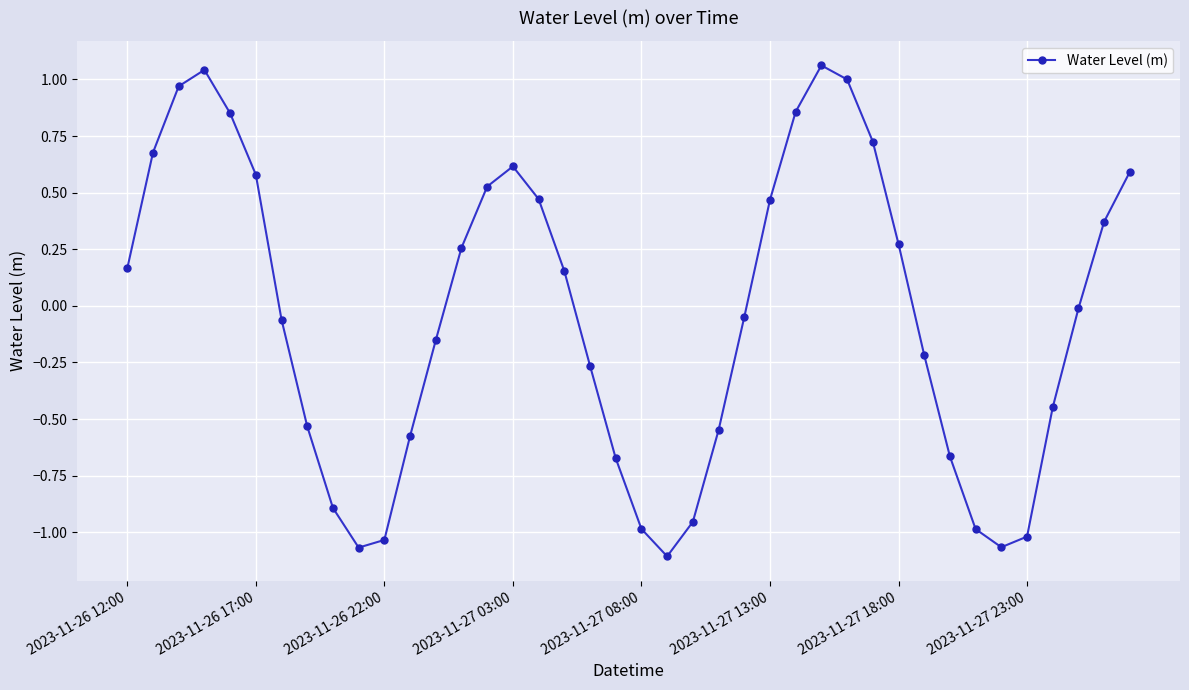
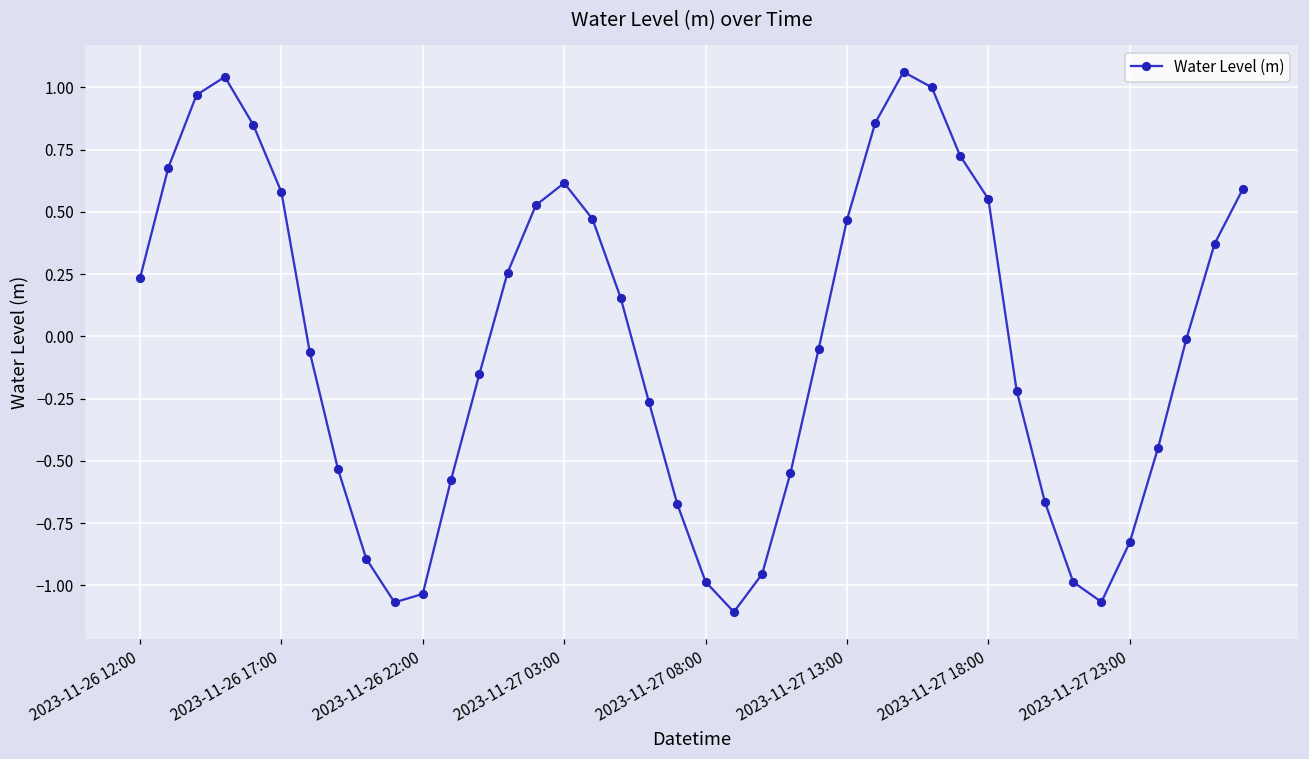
2023-11-26 12:00: 0.17 -> 0.23
2023-11-27 18:00: 0.27 -> 0.55
2023-11-27 23:00: -1.02 -> -0.83
